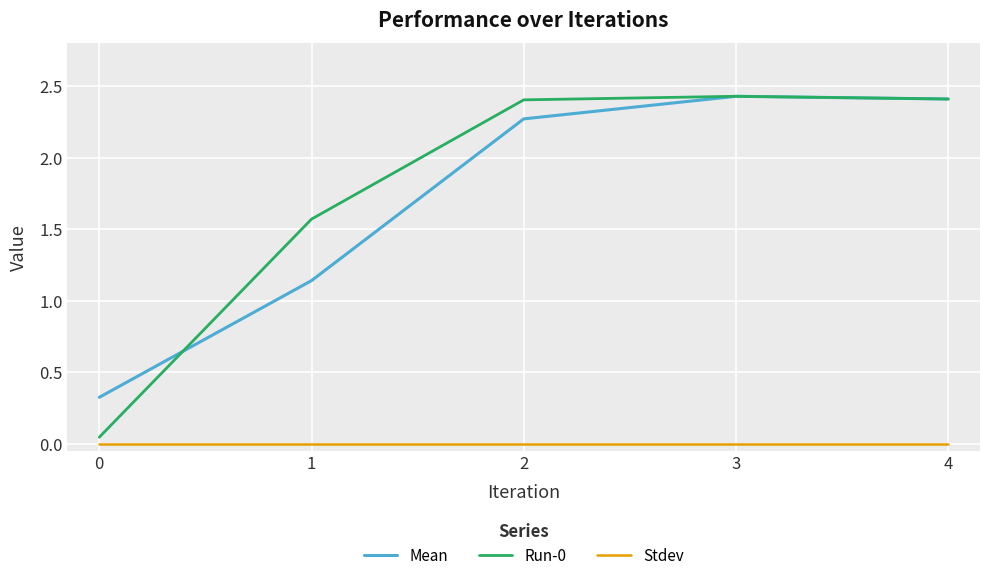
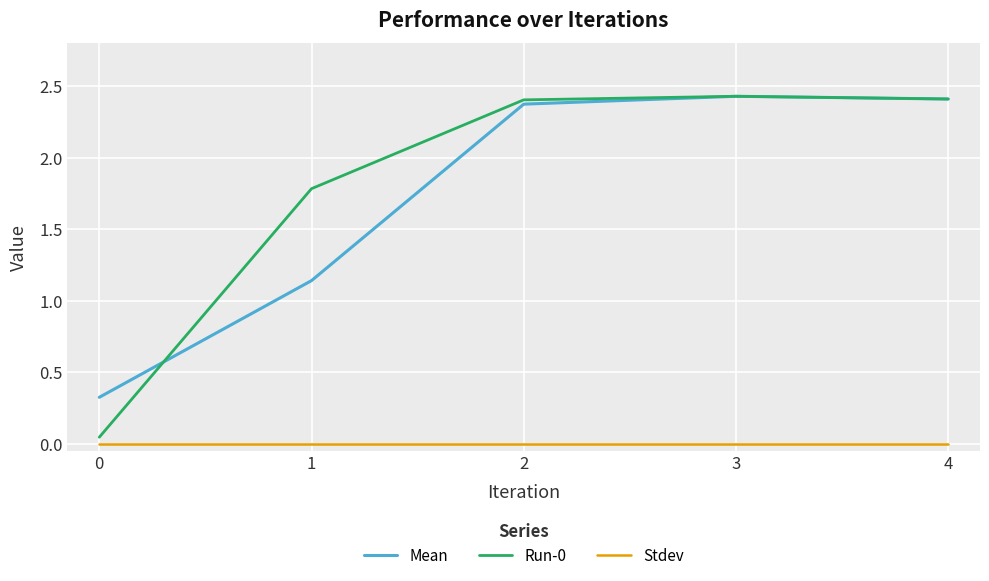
Run-0, 1: 1.57 -> 1.78
Mean, 2: 2.27 -> 2.38
